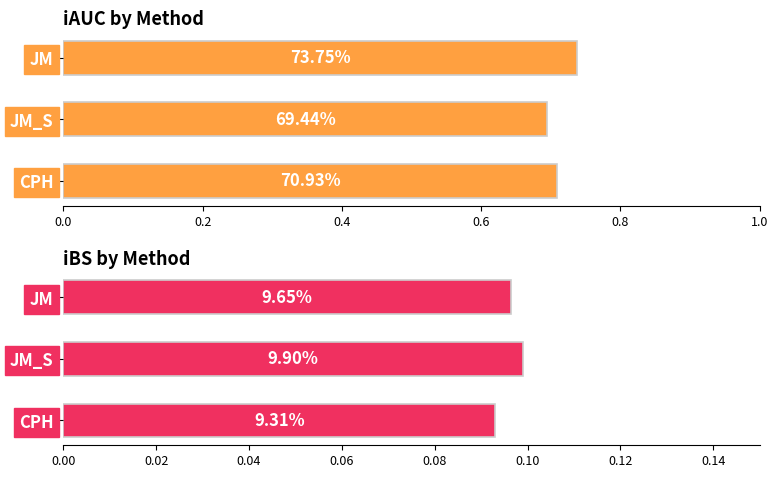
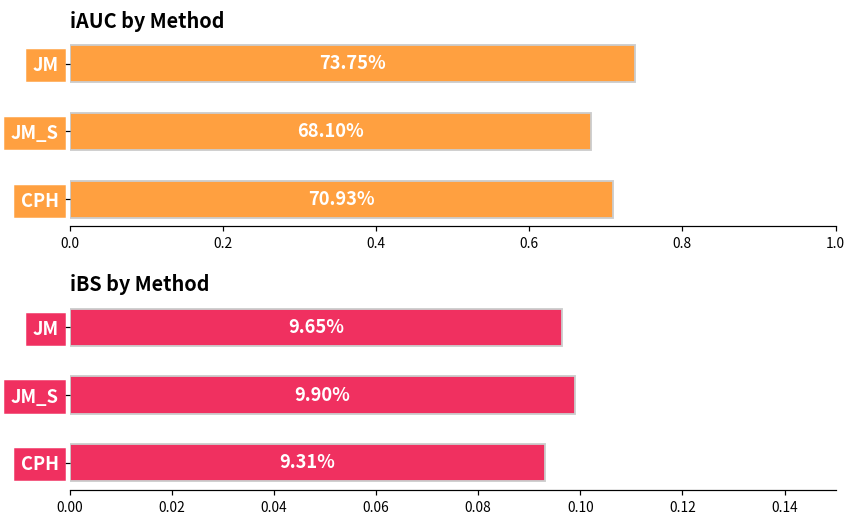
iAUC by Method, JM_S: 69.44% -> 68.10%
